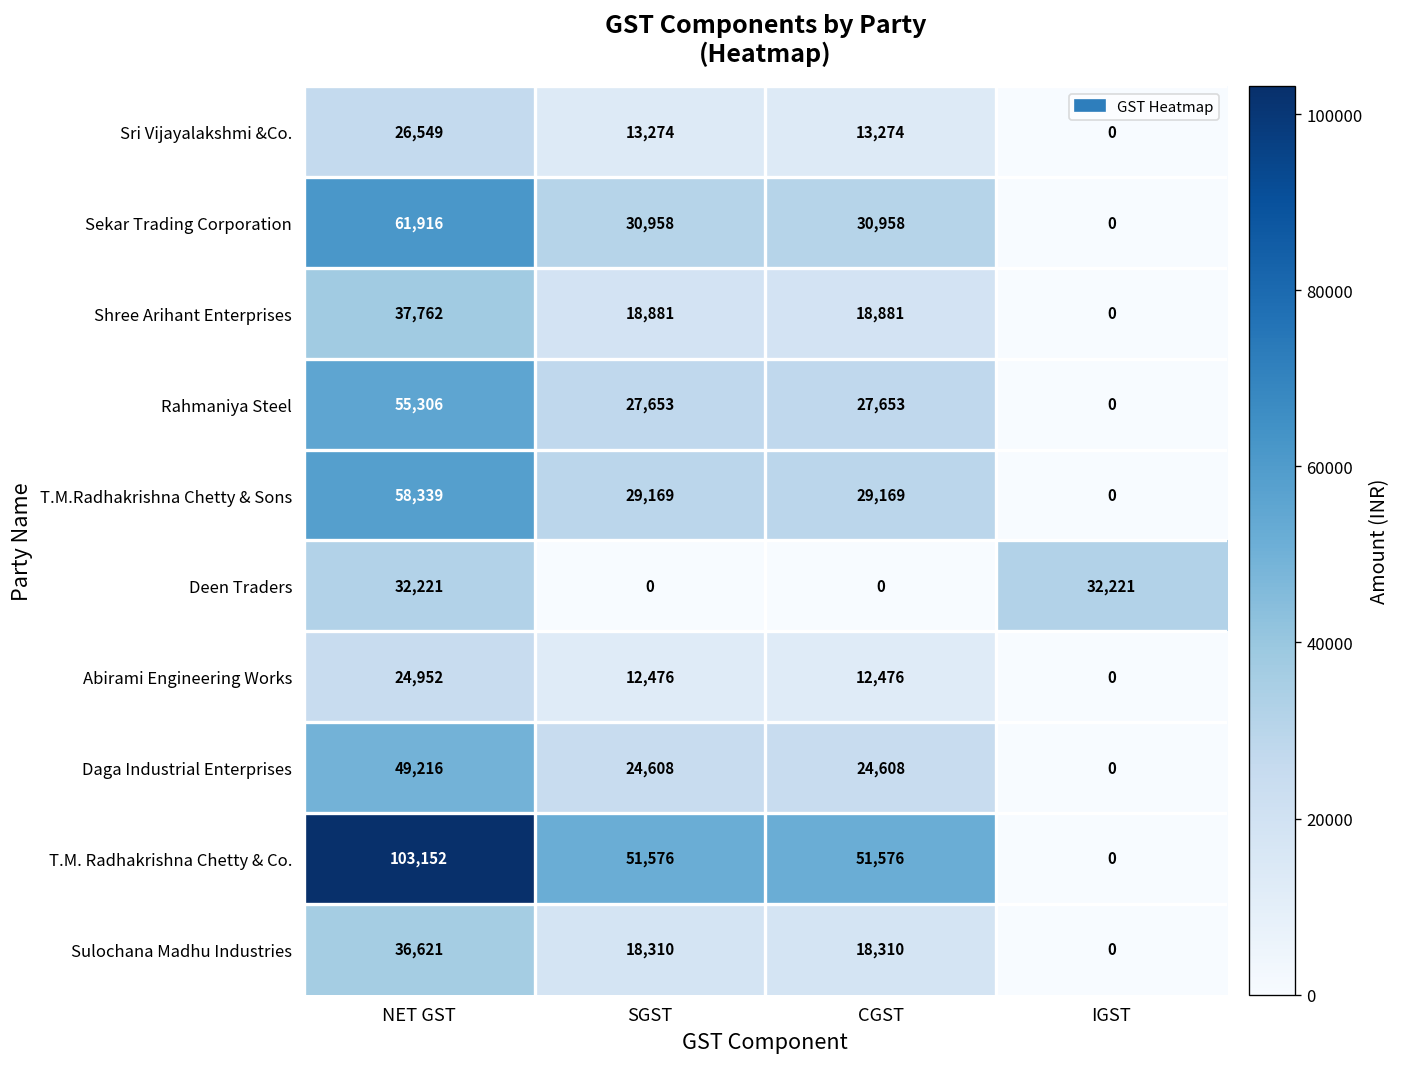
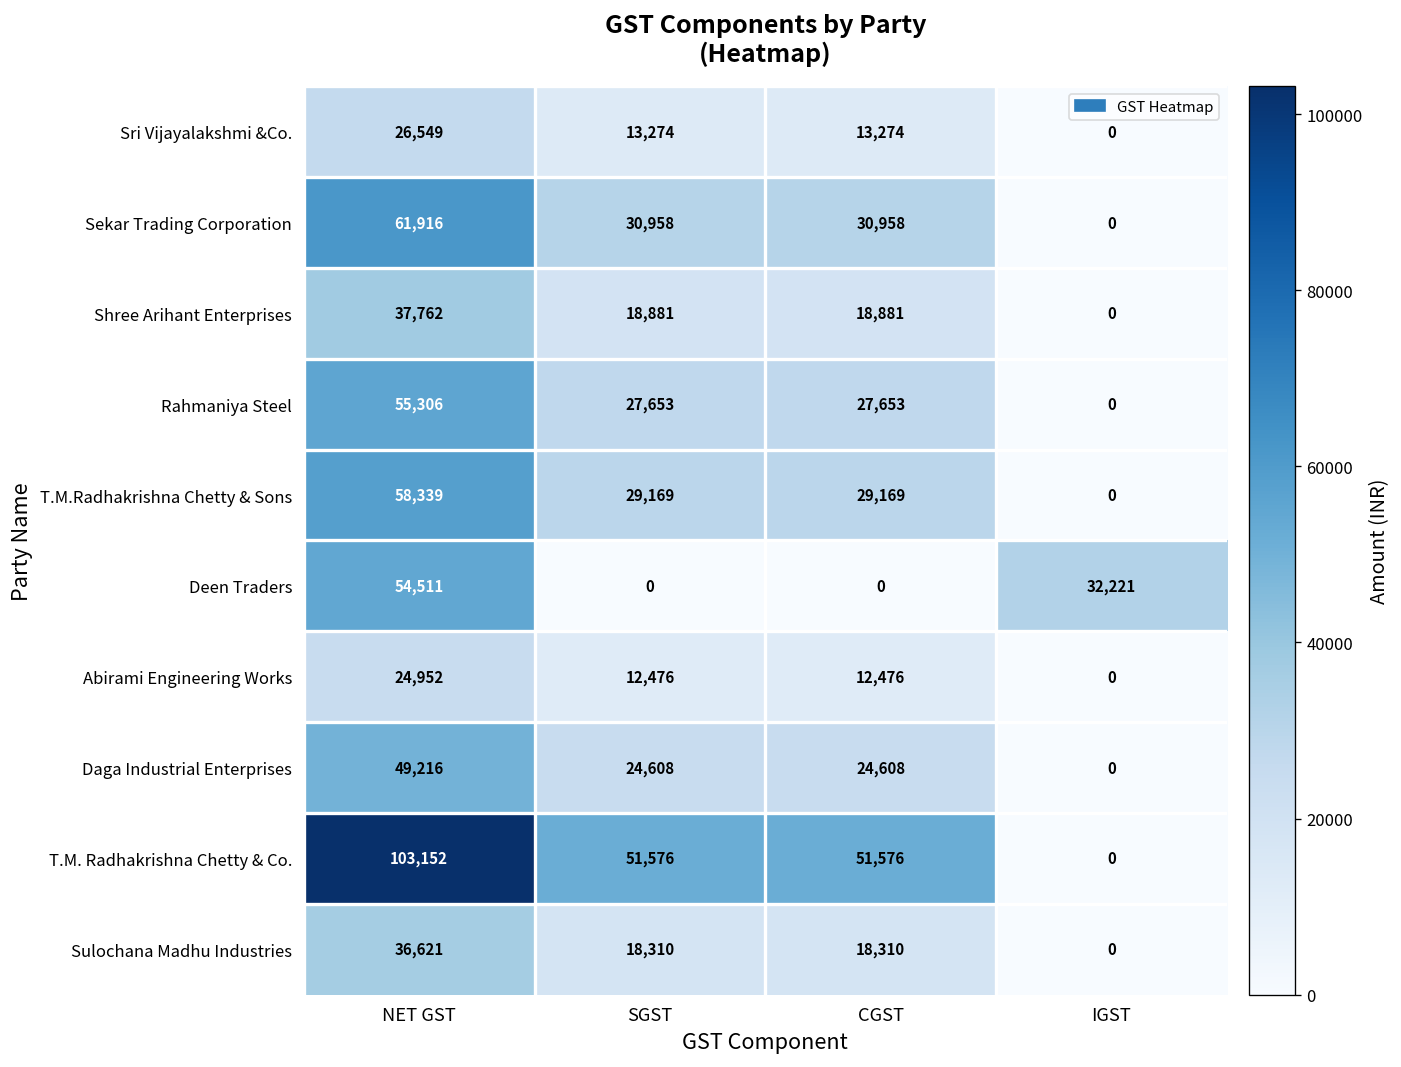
Deen Traders, NET GST: 32,221 -> 54,511
